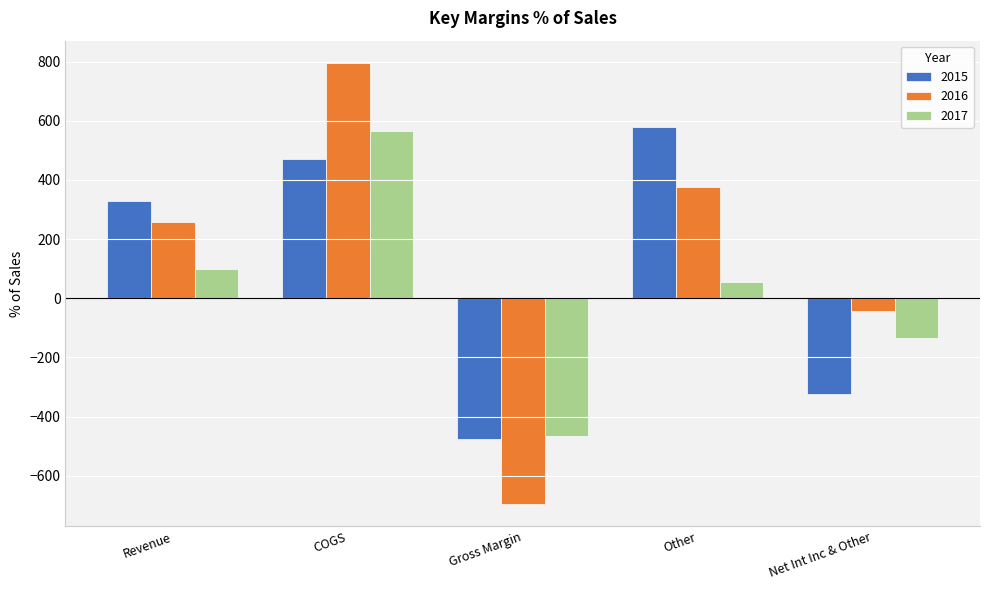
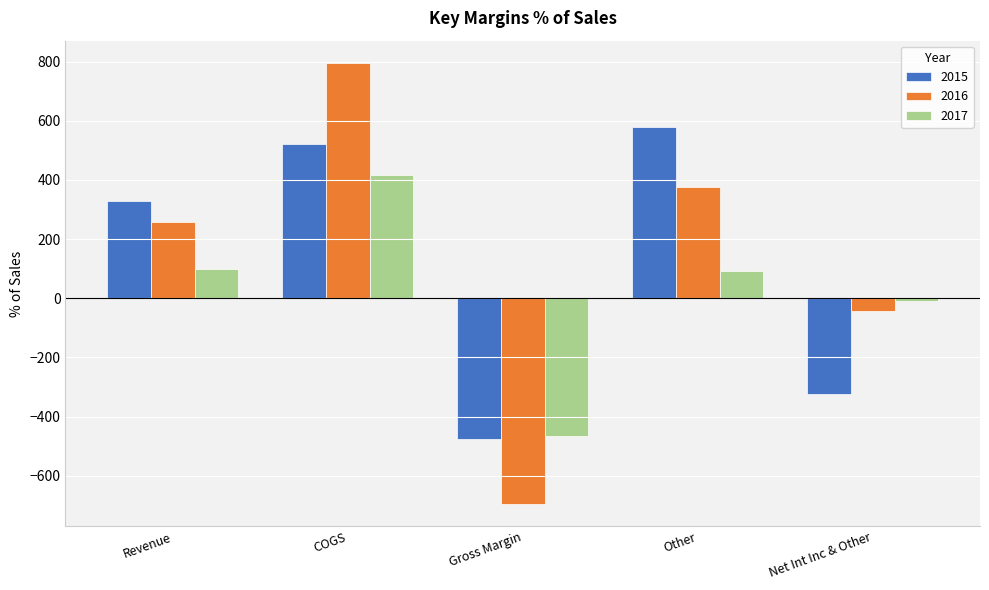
2015, COGS: 470 -> 520
2017, COGS: 570 -> 420
2017, Other: 60 -> 90
2017, Net Int Inc & Other: -140 -> -10
